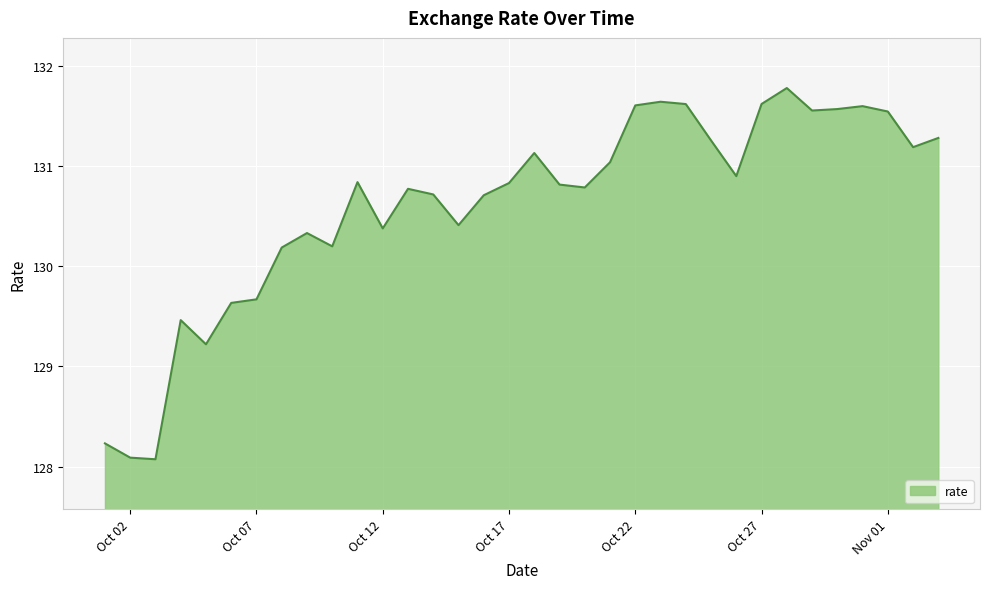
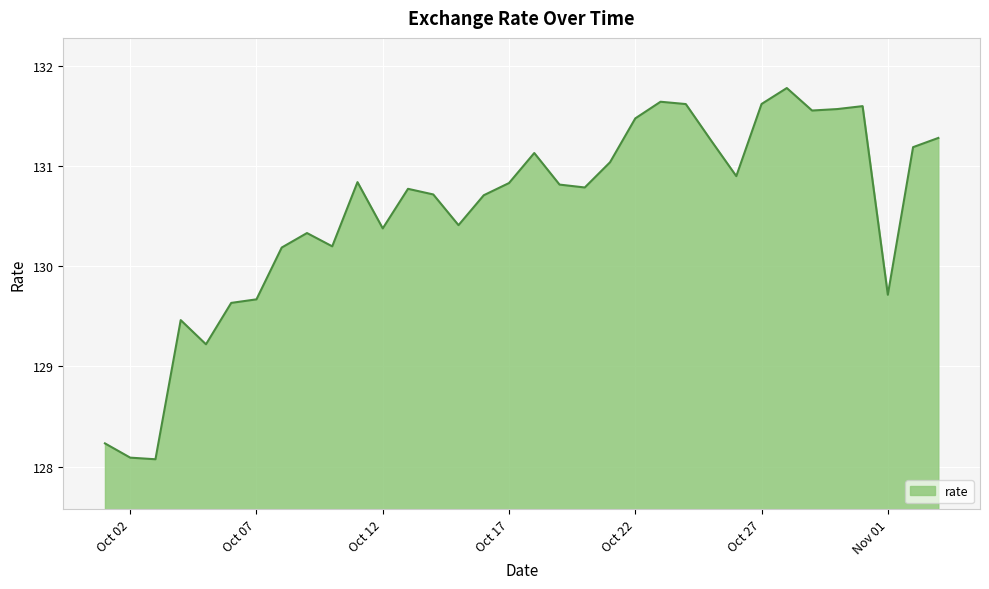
Oct 22: 131.60 -> 131.47
Nov 01: 131.54 -> 129.72
